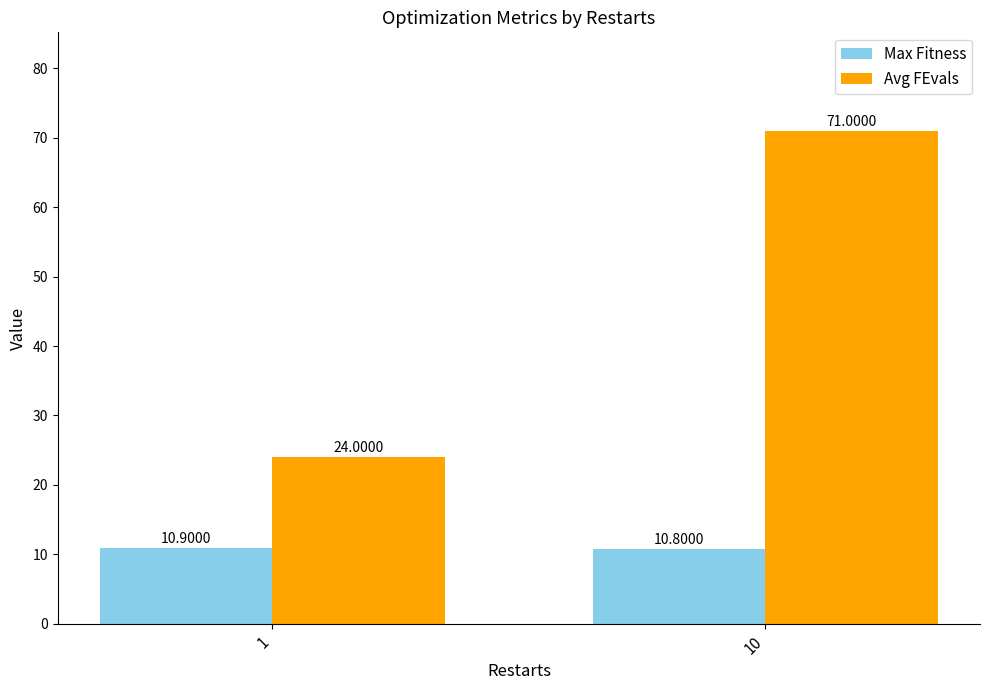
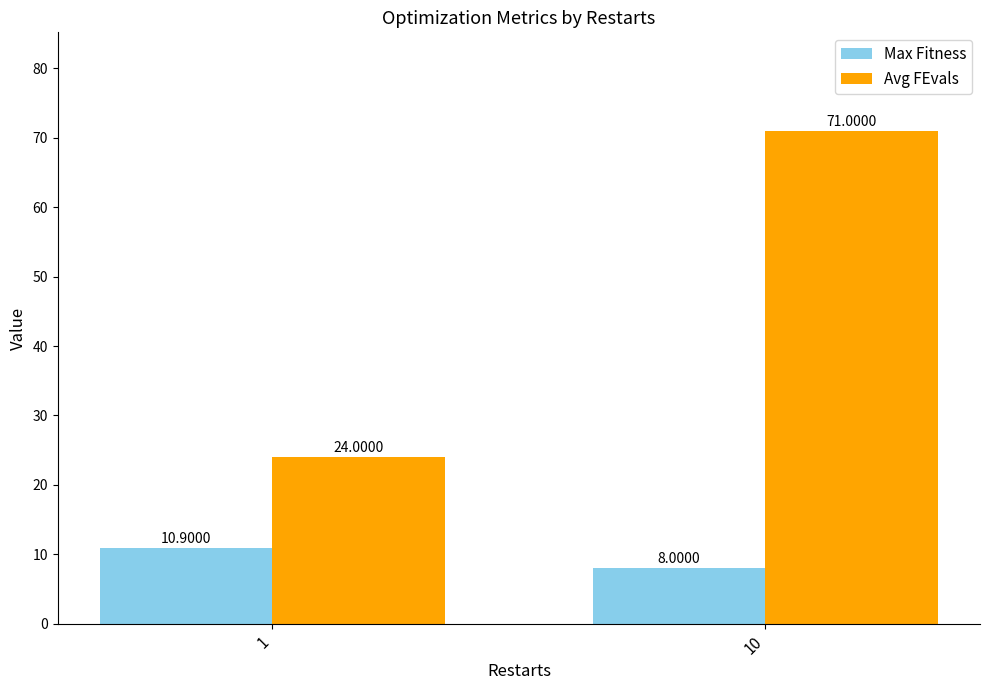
Max Fitness, 10: 10.8000 -> 8.0000
